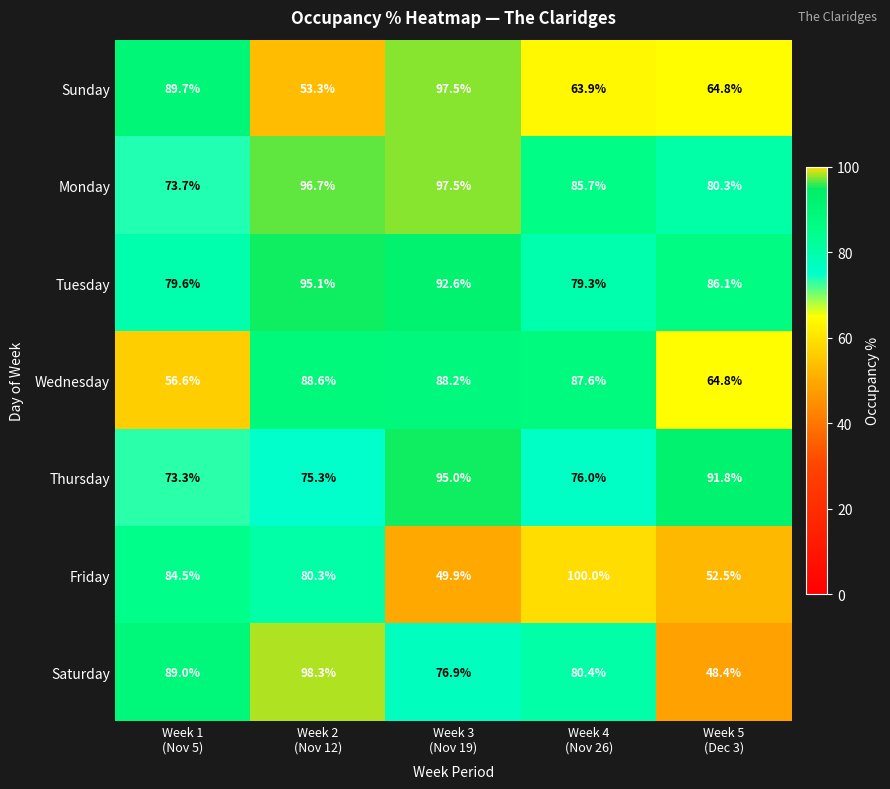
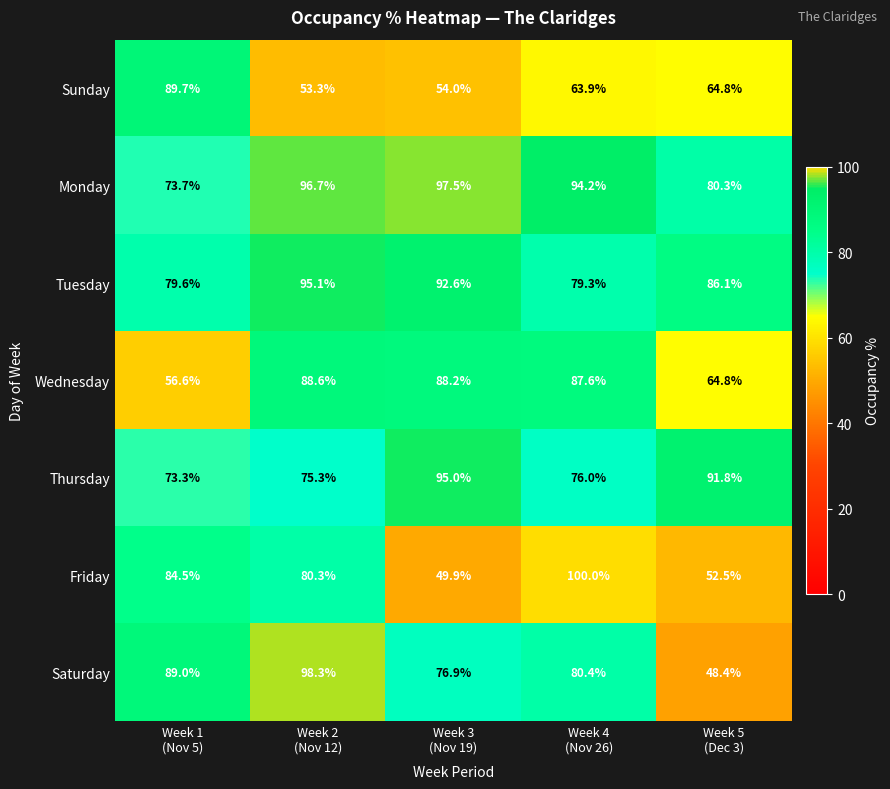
Sunday, Week 3 (Nov 19): 97.5% -> 54.0%
Monday, Week 4 (Nov 26): 85.7% -> 94.2%
